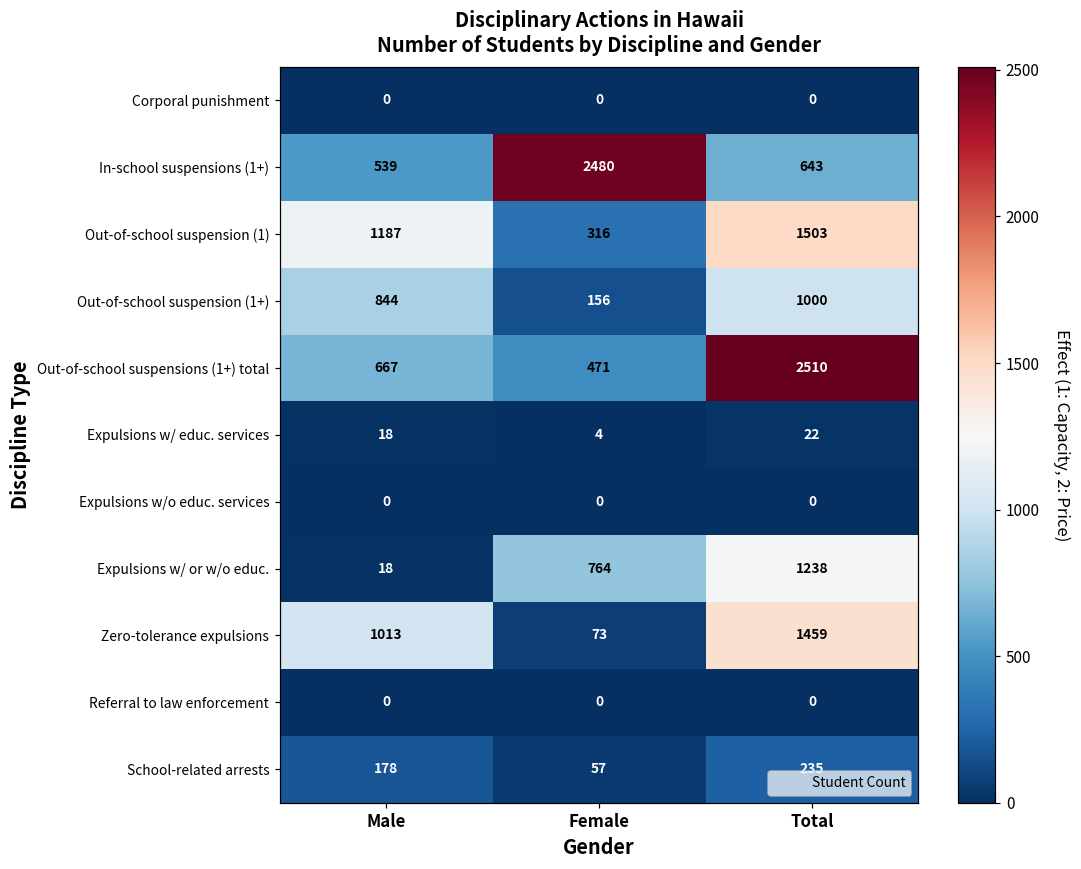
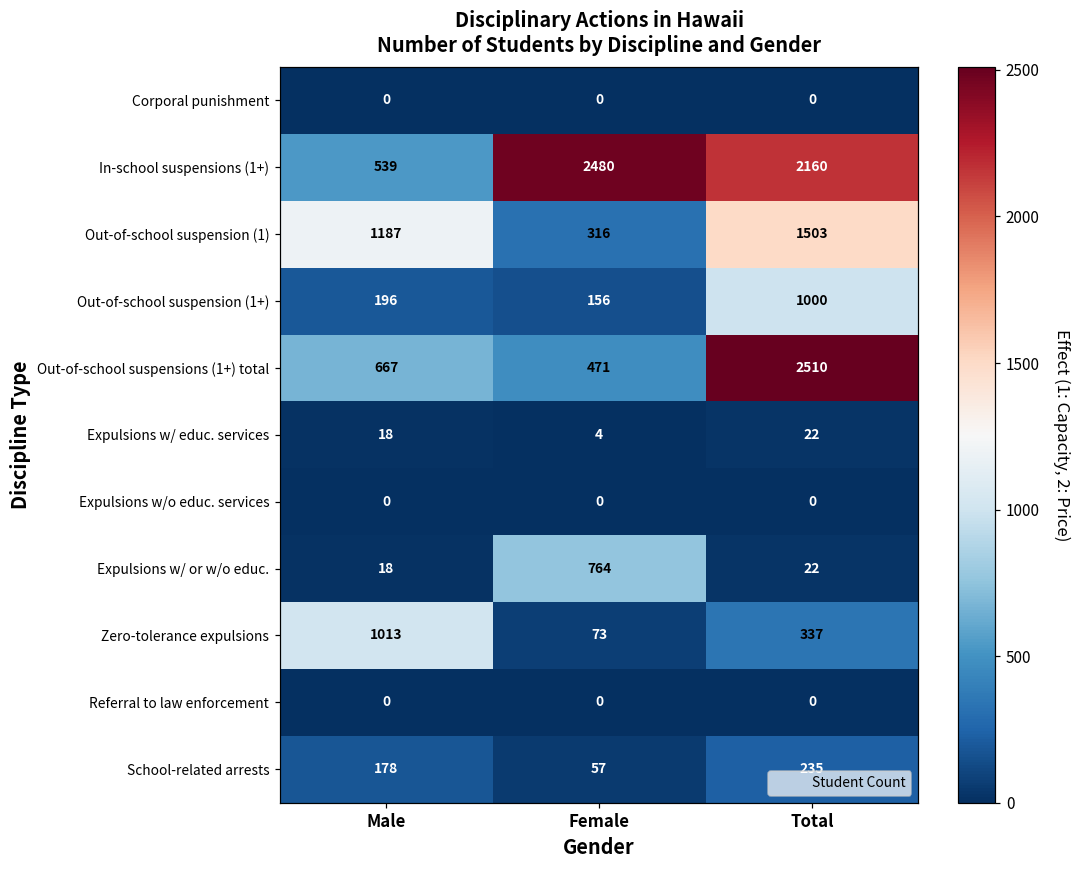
In-school suspensions (1+), Total: 643 -> 2160
Out-of-school suspension (1+), Male: 844 -> 196
Expulsions w/ or w/o educ., Total: 1238 -> 22
Zero-tolerance expulsions, Total: 1459 -> 337
